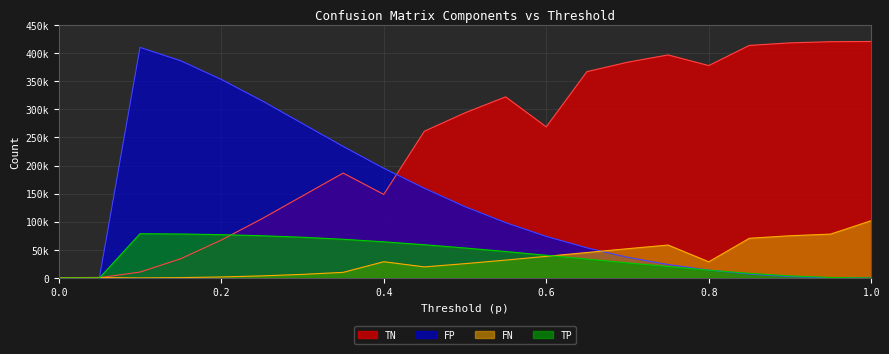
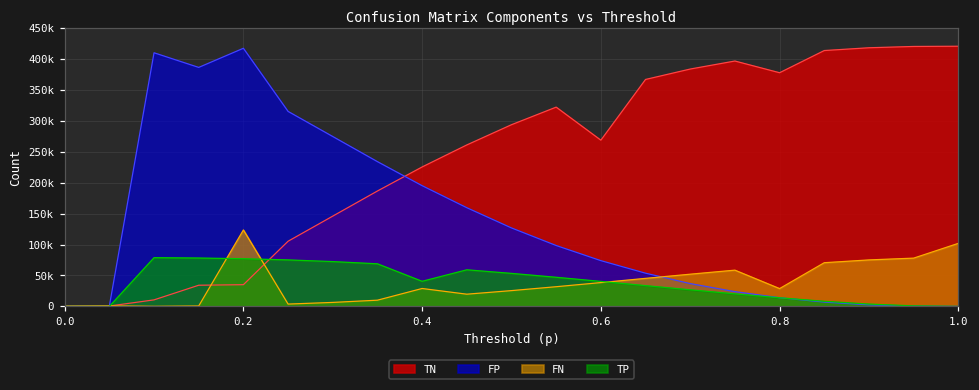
TN, 0.2: 70000 -> 40000
FP, 0.2: 350000 -> 420000
FN, 0.2: 0 -> 120000
TN, 0.4: 150000 -> 230000
TP, 0.4: 60000 -> 40000
